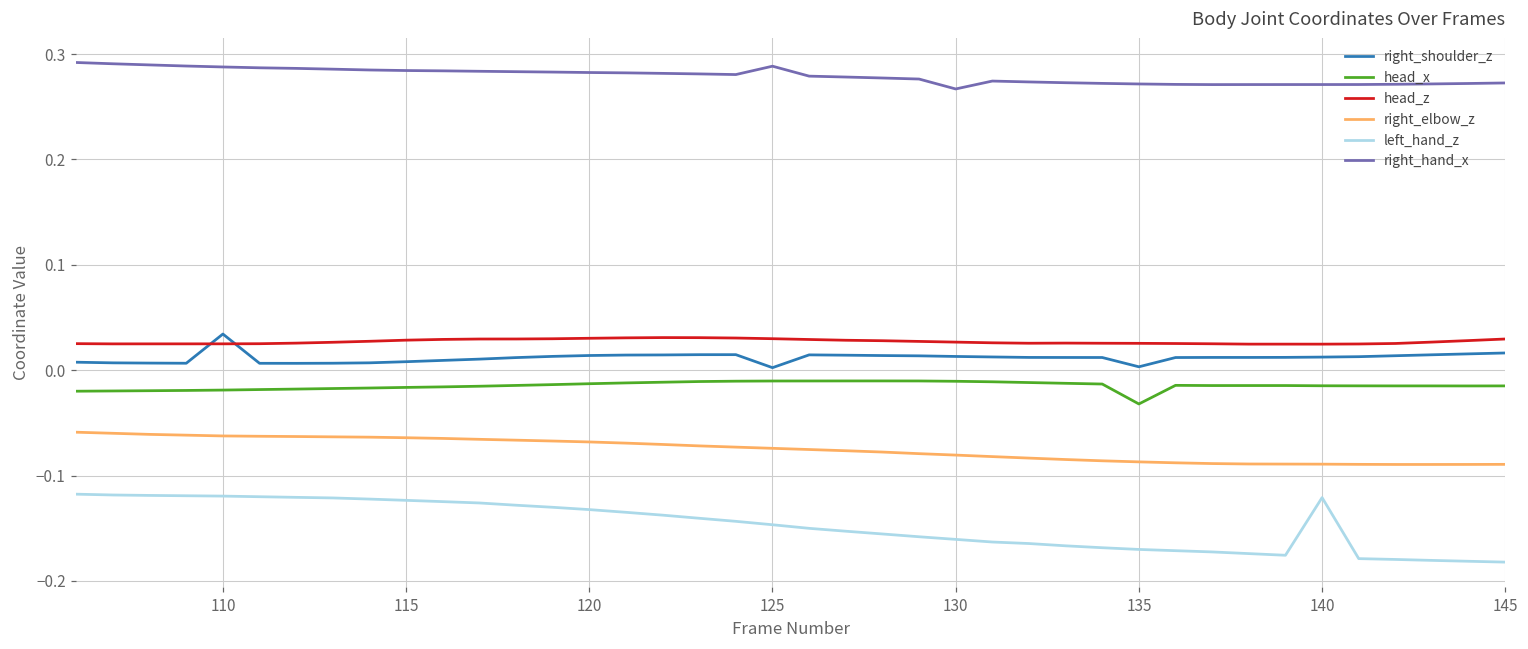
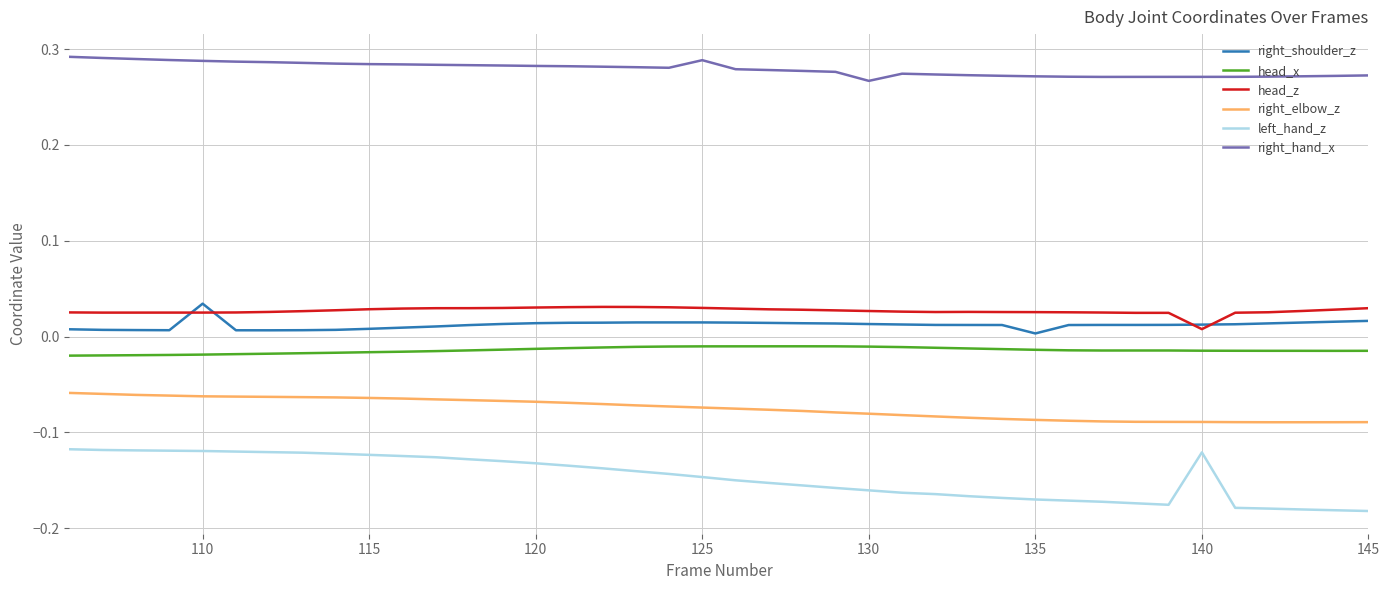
right_shoulder_z, 125: 0.00 -> 0.01
head_x, 135: -0.03 -> -0.01
head_z, 140: 0.02 -> 0.01
